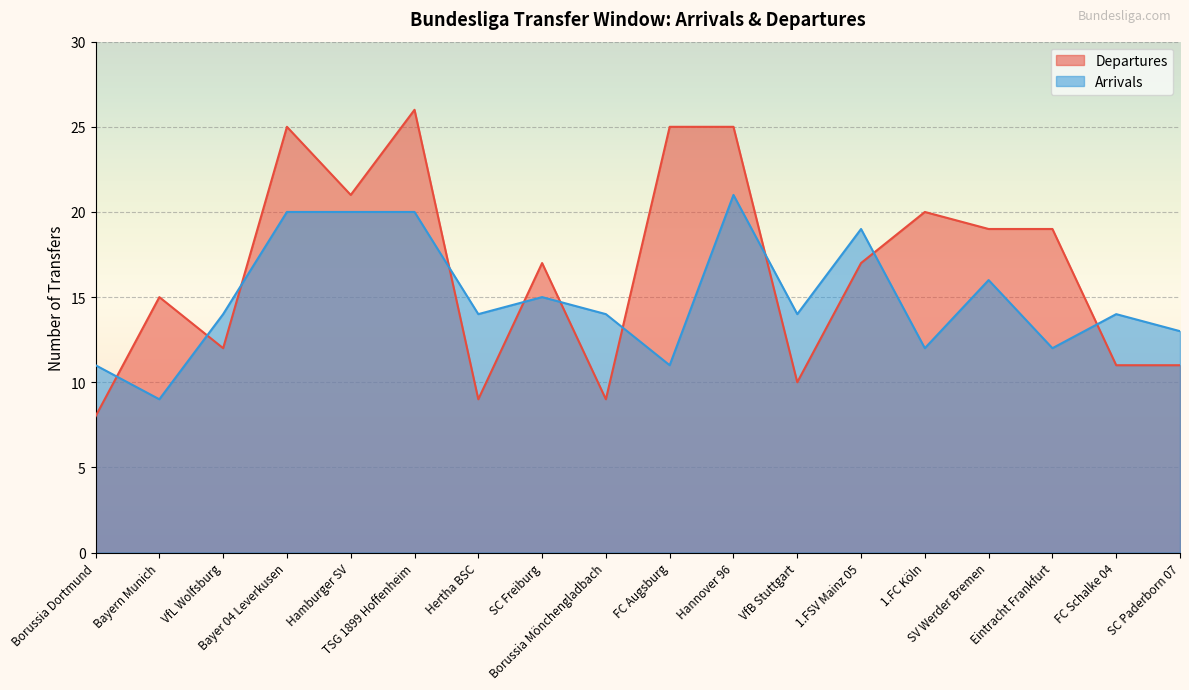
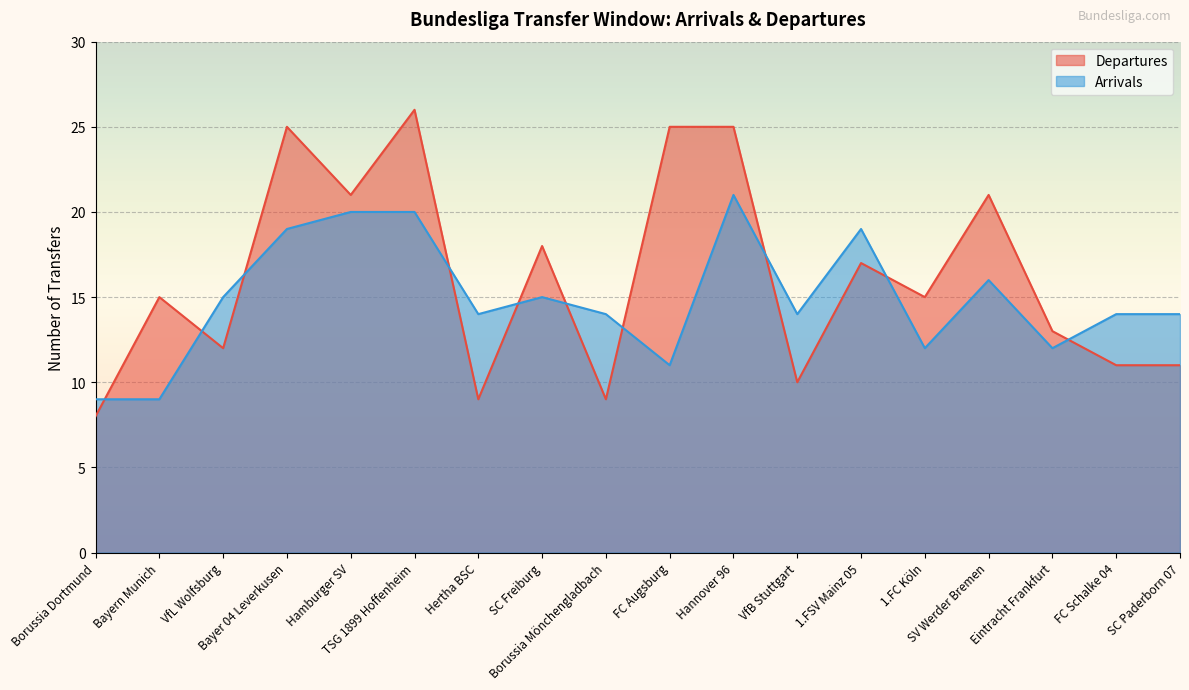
Arrivals, Borussia Dortmund: 11 -> 9
Arrivals, VfL Wolfsburg: 14 -> 15
Arrivals, Bayer 04 Leverkusen: 20 -> 19
Departures, SC Freiburg: 17 -> 18
Departures, 1.FC Köln: 20 -> 15
Departures, SV Werder Bremen: 19 -> 21
Departures, Eintracht Frankfurt: 19 -> 13
Arrivals, SC Paderborn 07: 13 -> 14
